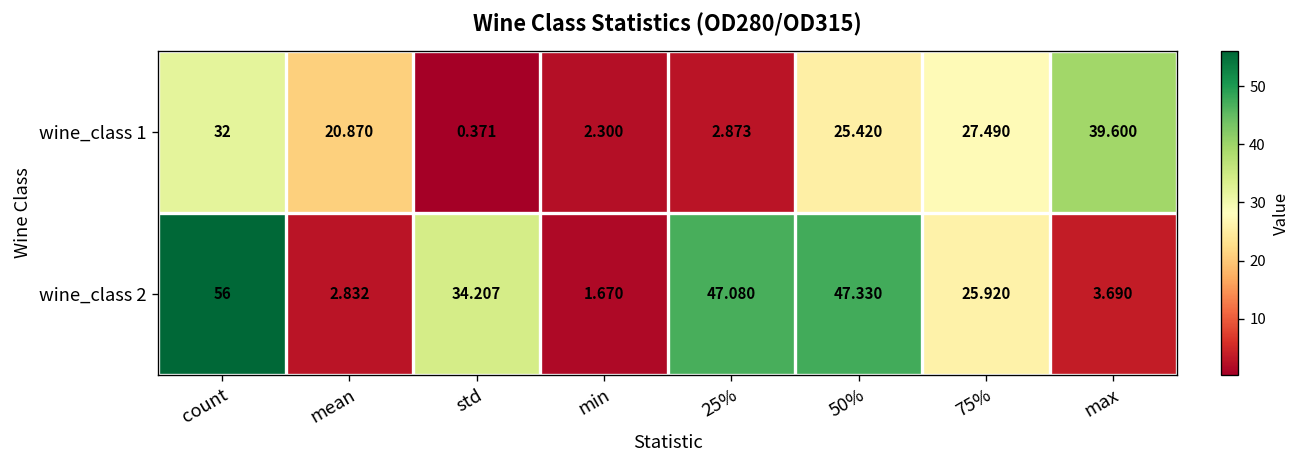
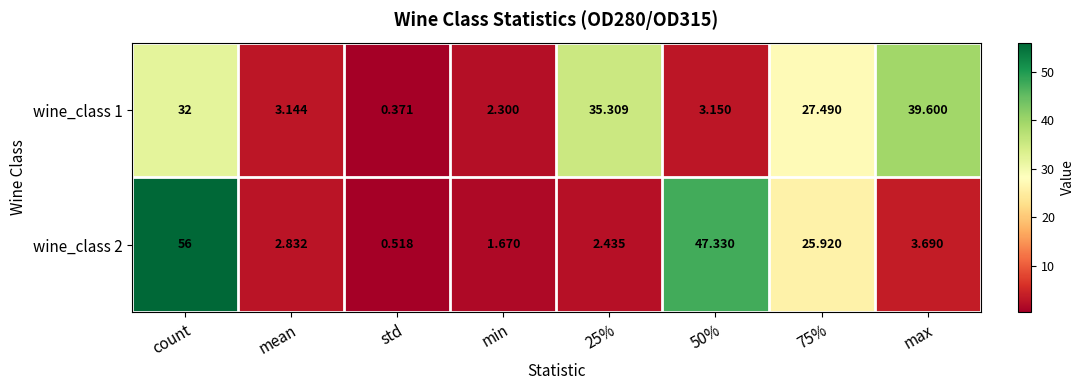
wine_class 1, mean: 20.870 -> 3.144
wine_class 1, 25%: 2.873 -> 35.309
wine_class 1, 50%: 25.420 -> 3.150
wine_class 2, std: 34.207 -> 0.518
wine_class 2, 25%: 47.080 -> 2.435
